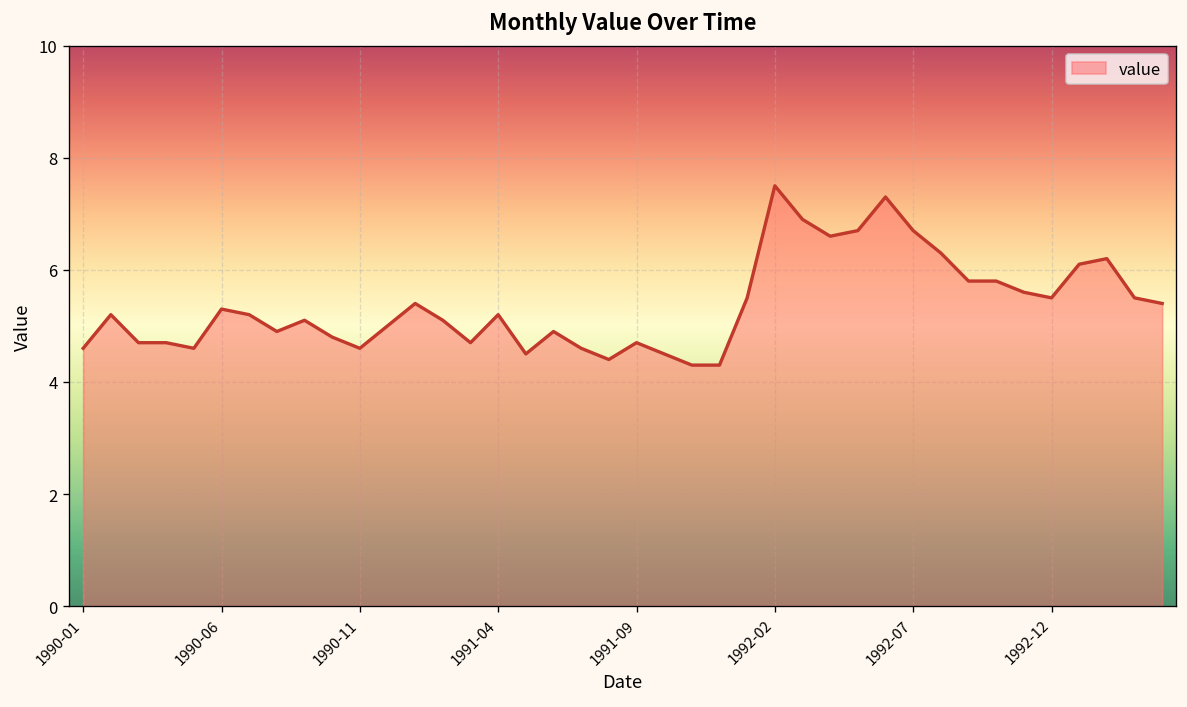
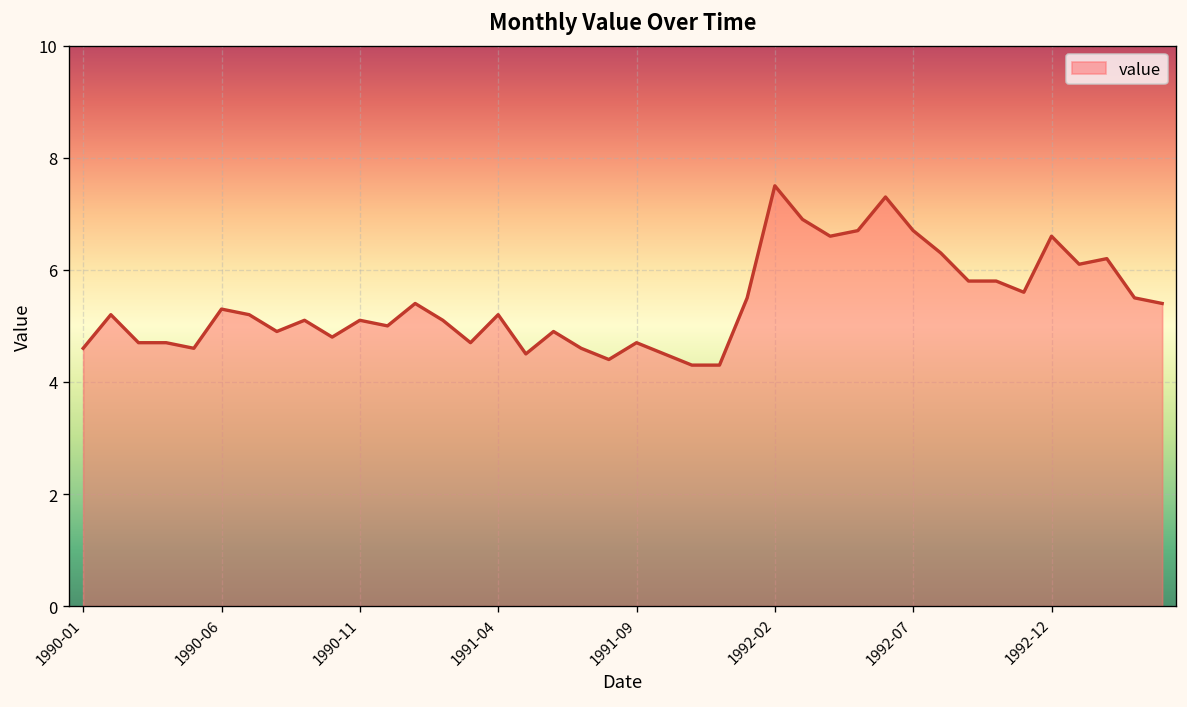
1990-11: 4.6 -> 5.1
1992-12: 5.5 -> 6.6
